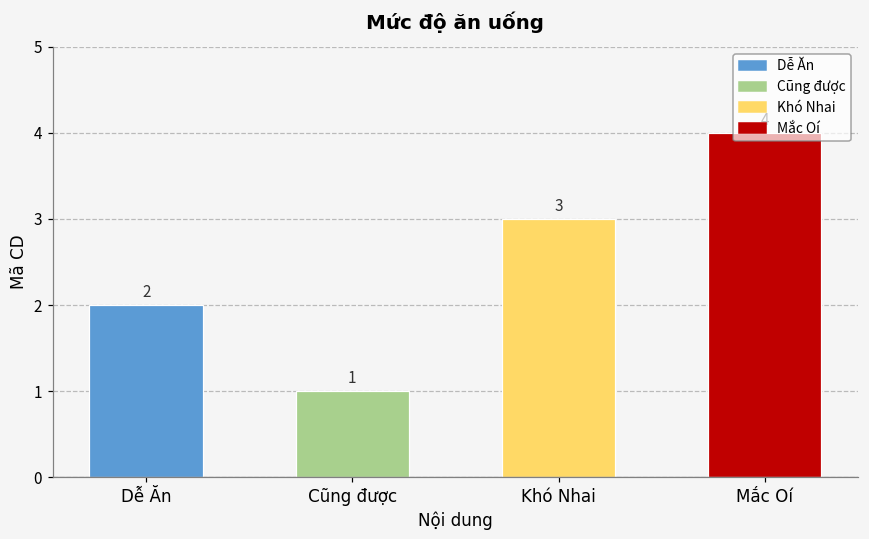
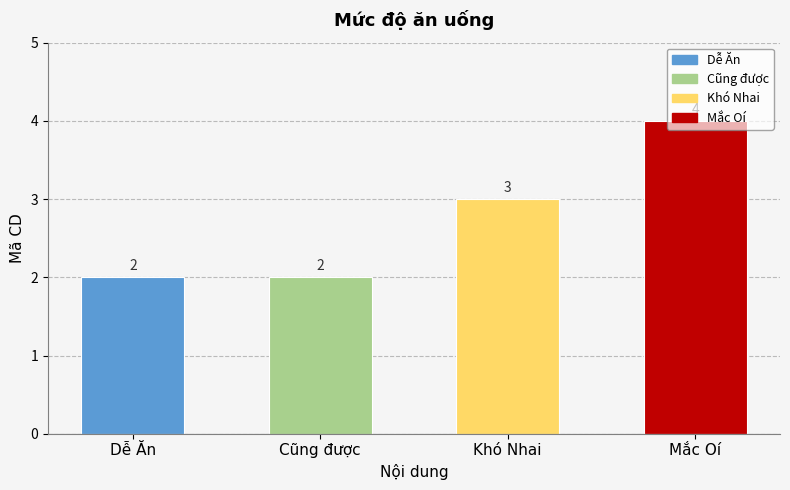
Cũng được: 1 -> 2
